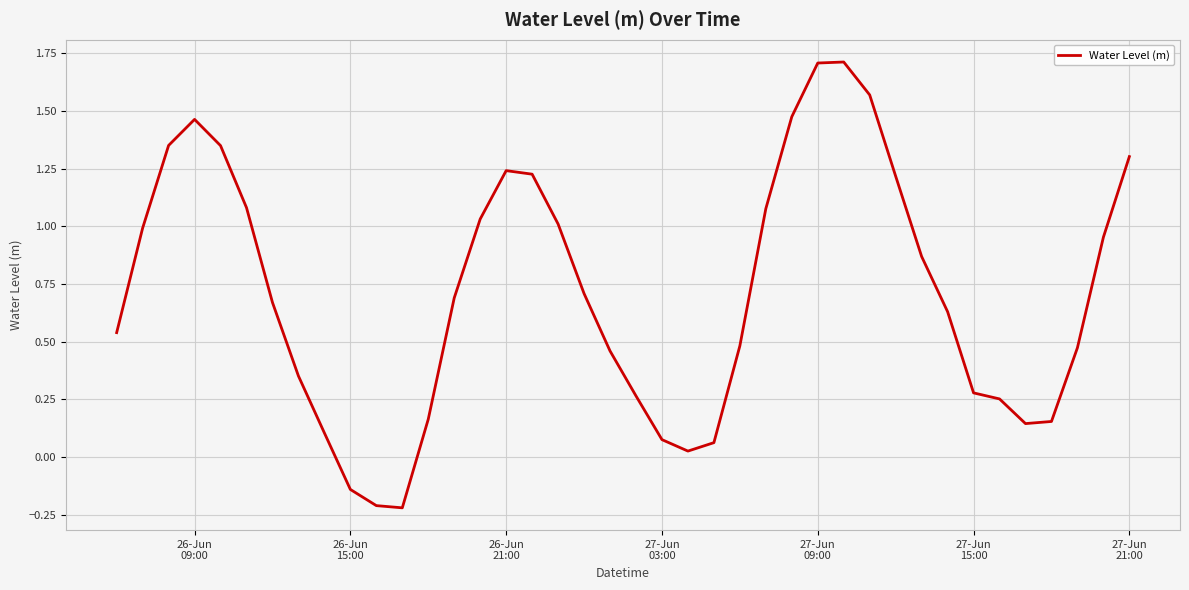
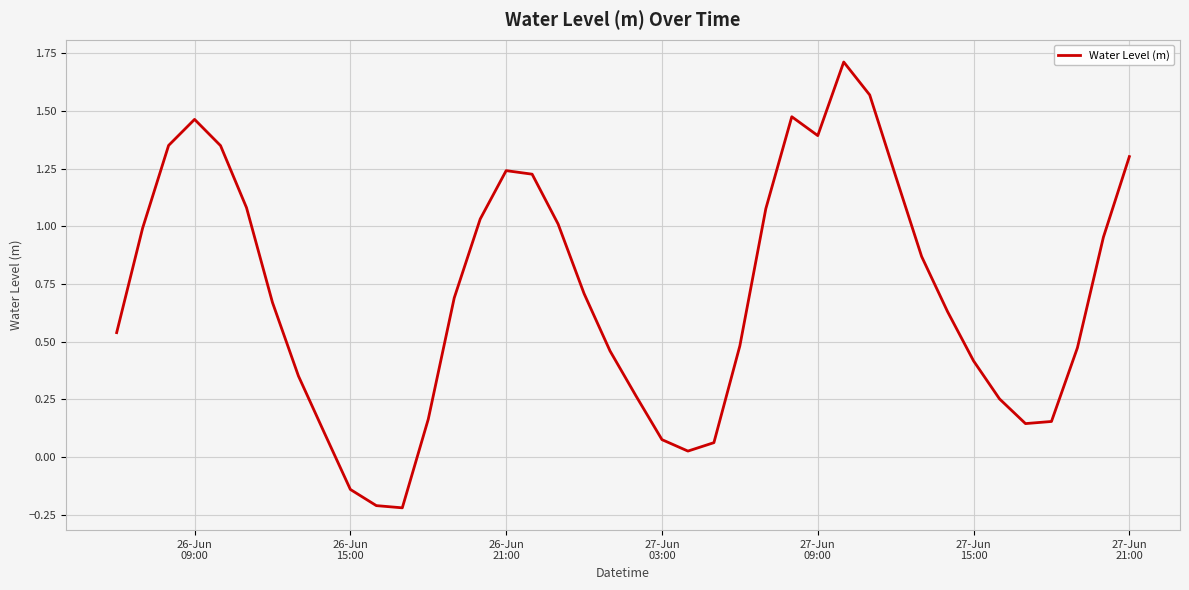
27-Jun 09:00: 1.71 -> 1.39
27-Jun 15:00: 0.28 -> 0.42
